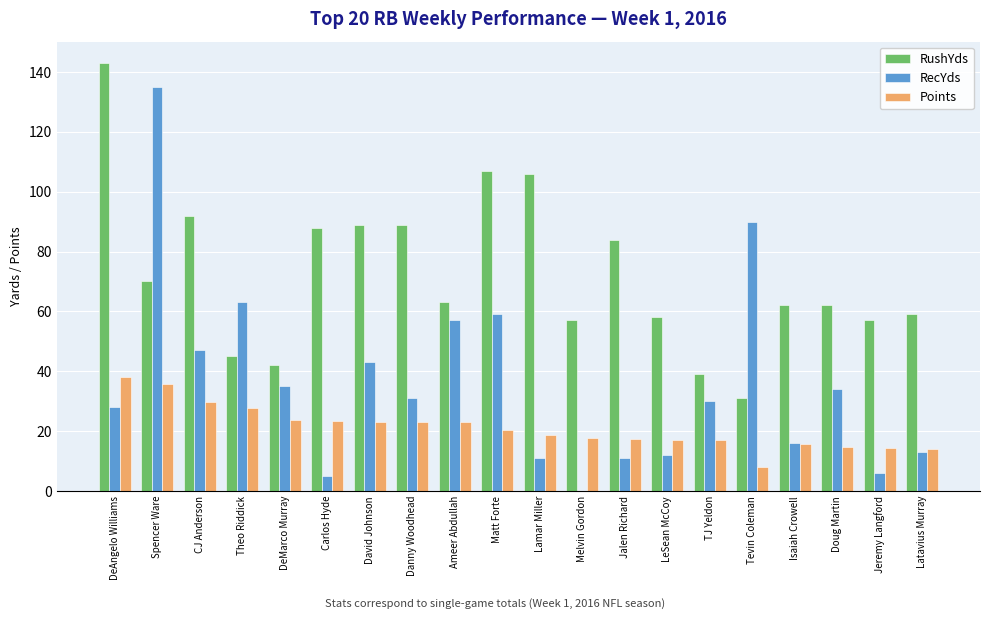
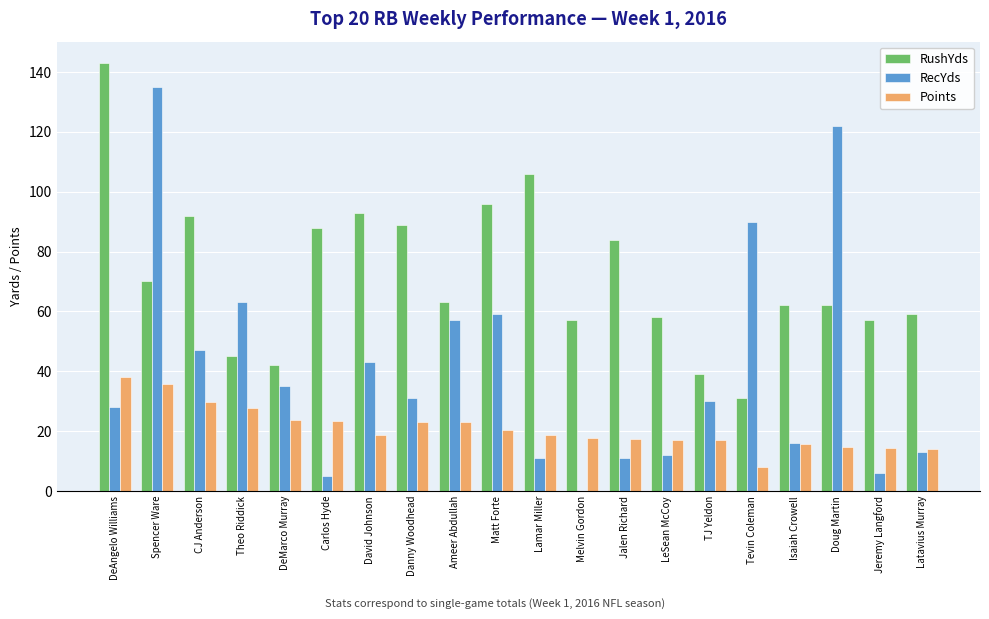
RushYds, David Johnson: 89 -> 93
Points, David Johnson: 23 -> 19
RushYds, Matt Forte: 107 -> 96
RecYds, Doug Martin: 34 -> 122
